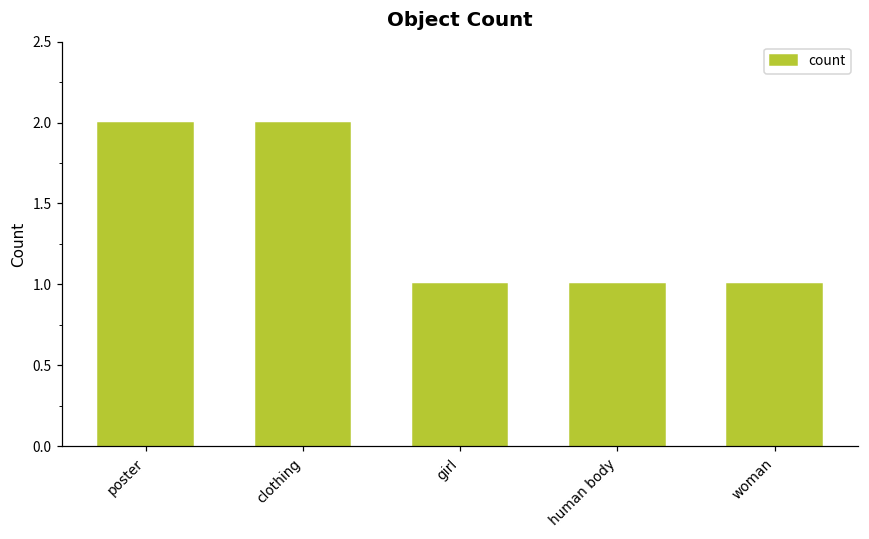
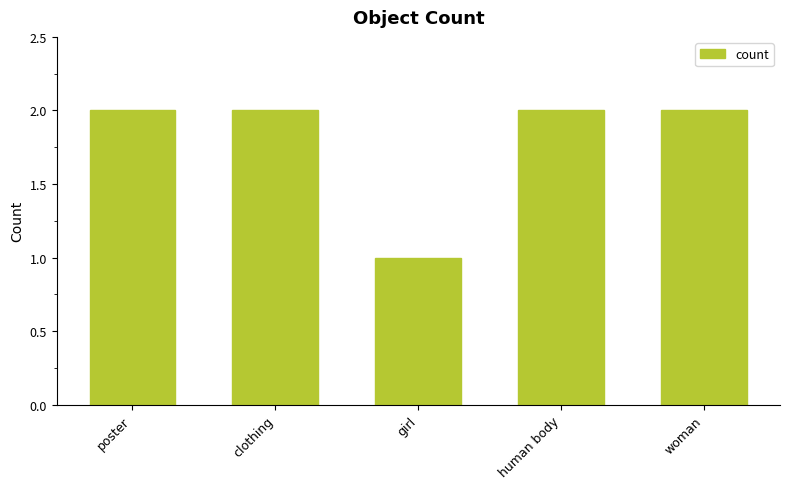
human body: 1 -> 2
woman: 1 -> 2
